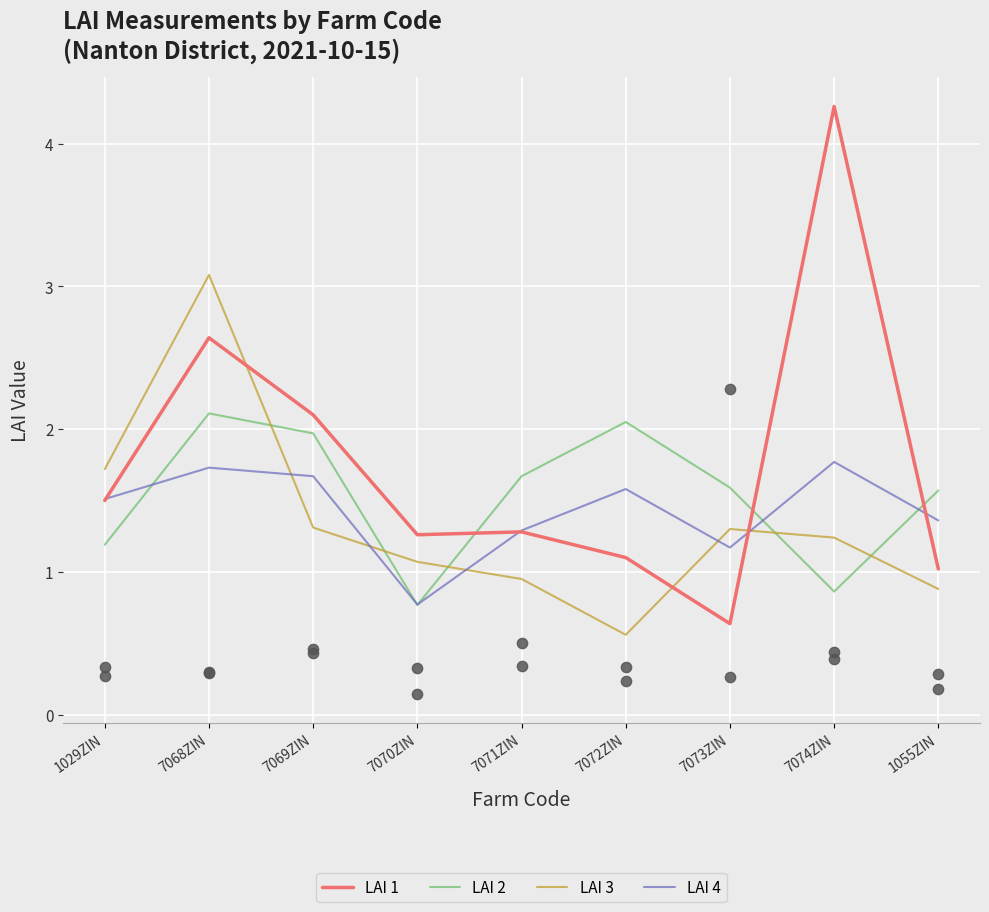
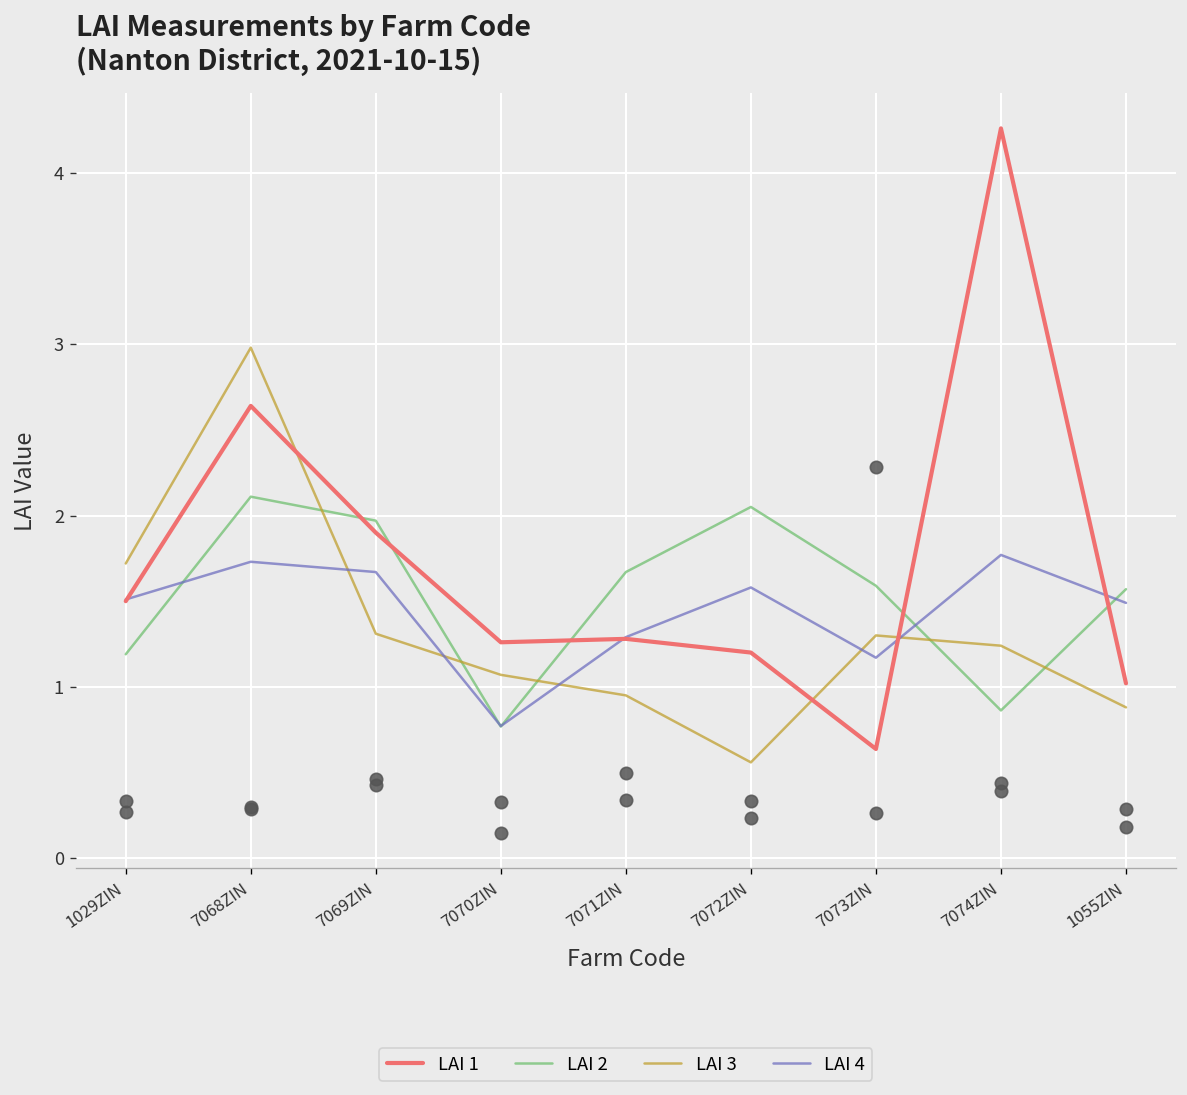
LAI 3, 7068ZIN: 3.08 -> 2.98
LAI 1, 7069ZIN: 2.1 -> 1.9
LAI 1, 7072ZIN: 1.1 -> 1.2
LAI 4, 1055ZIN: 1.36 -> 1.49
